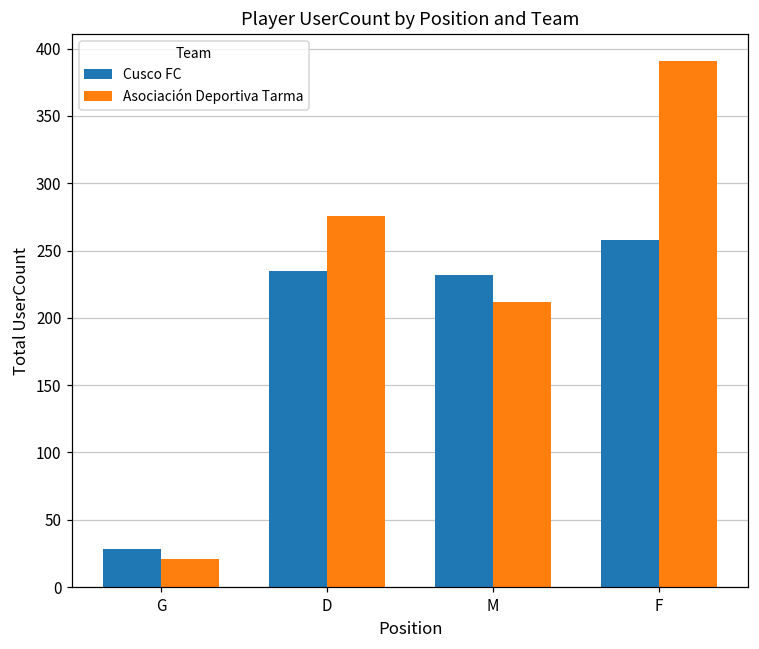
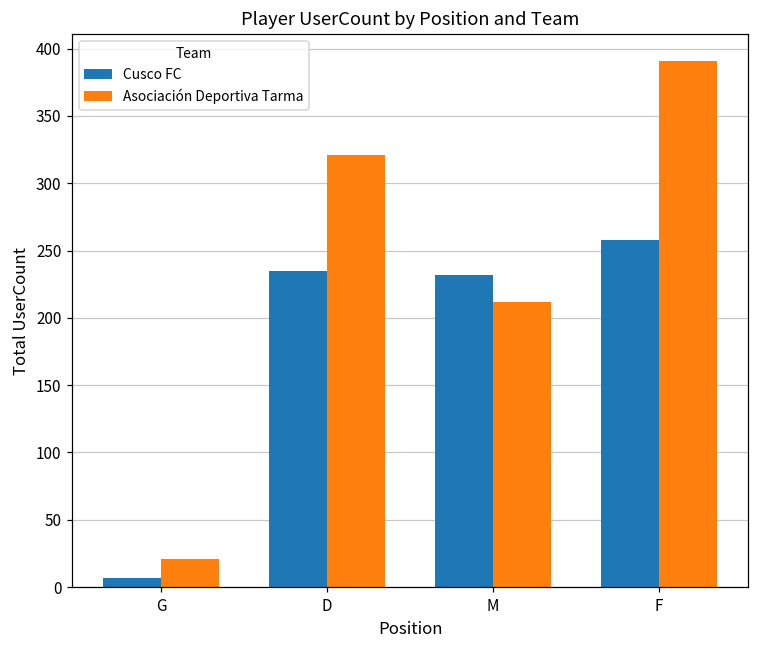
Cusco FC, G: 28 -> 7
Asociación Deportiva Tarma, D: 276 -> 321
